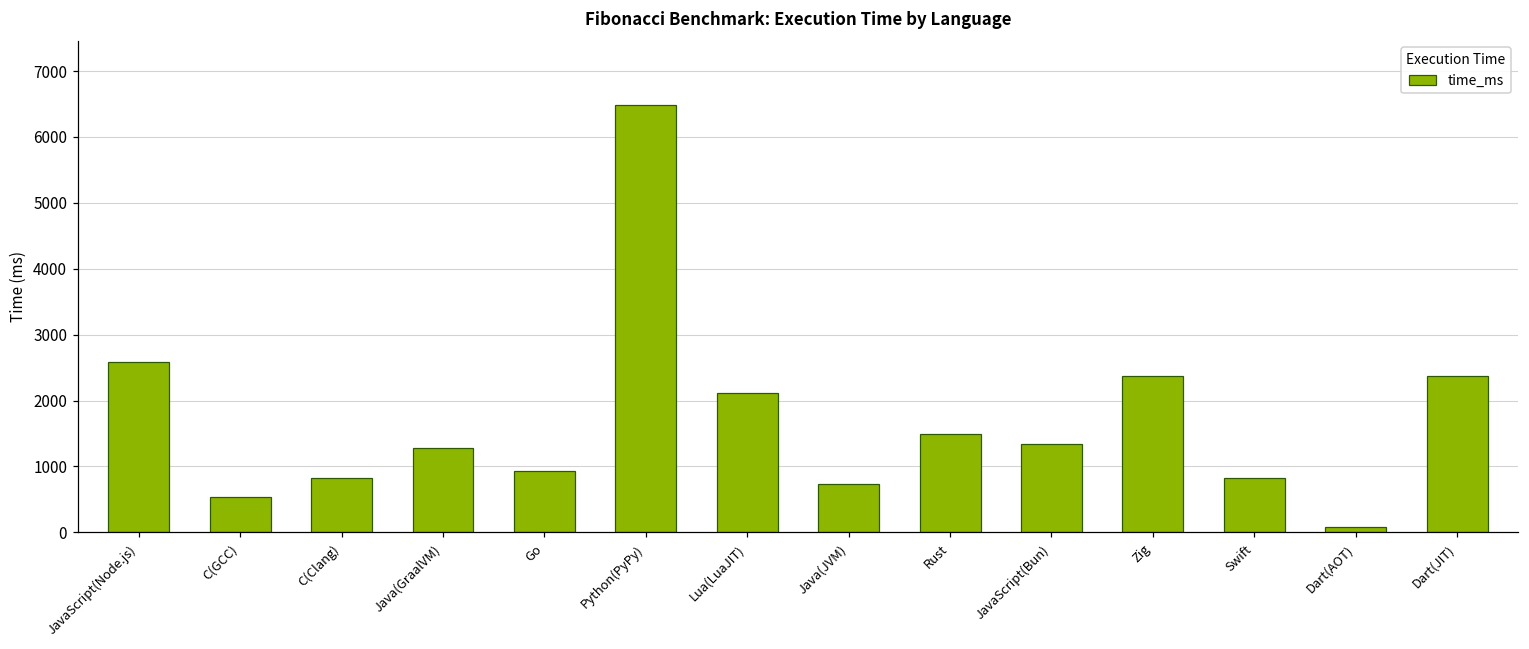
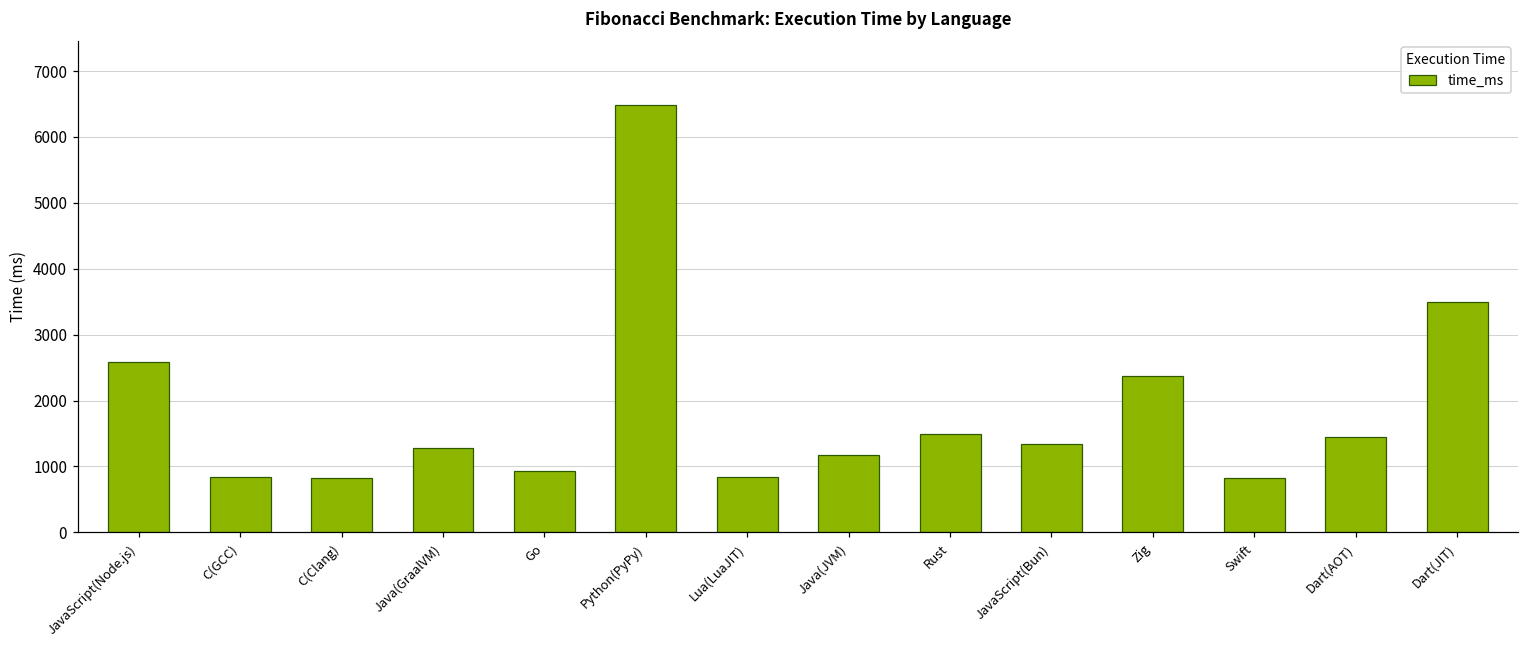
C(GCC): 500 -> 800
Lua(LuaJIT): 2100 -> 800
Java(JVM): 700 -> 1200
Dart(AOT): 100 -> 1500
Dart(JIT): 2400 -> 3500
